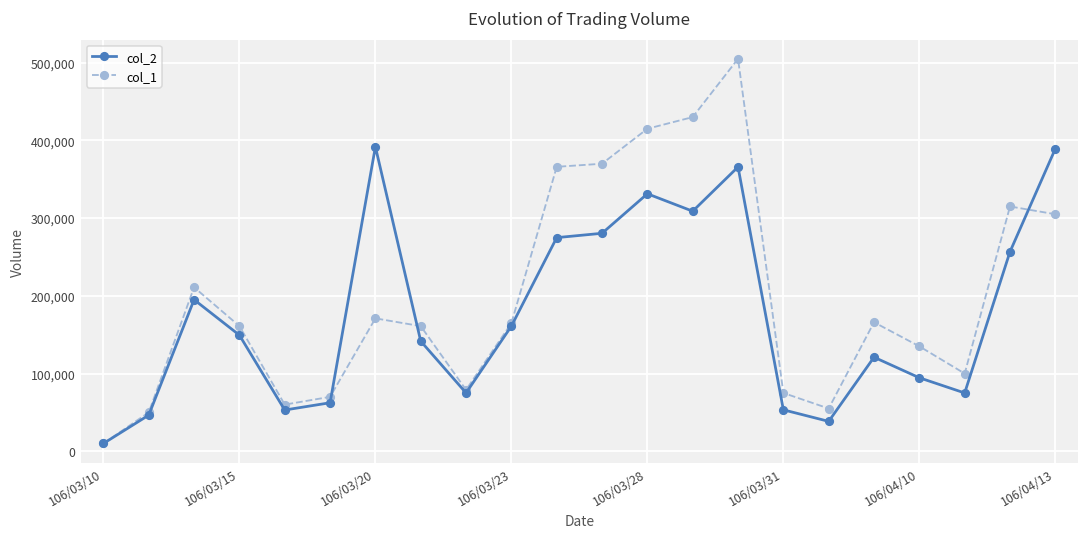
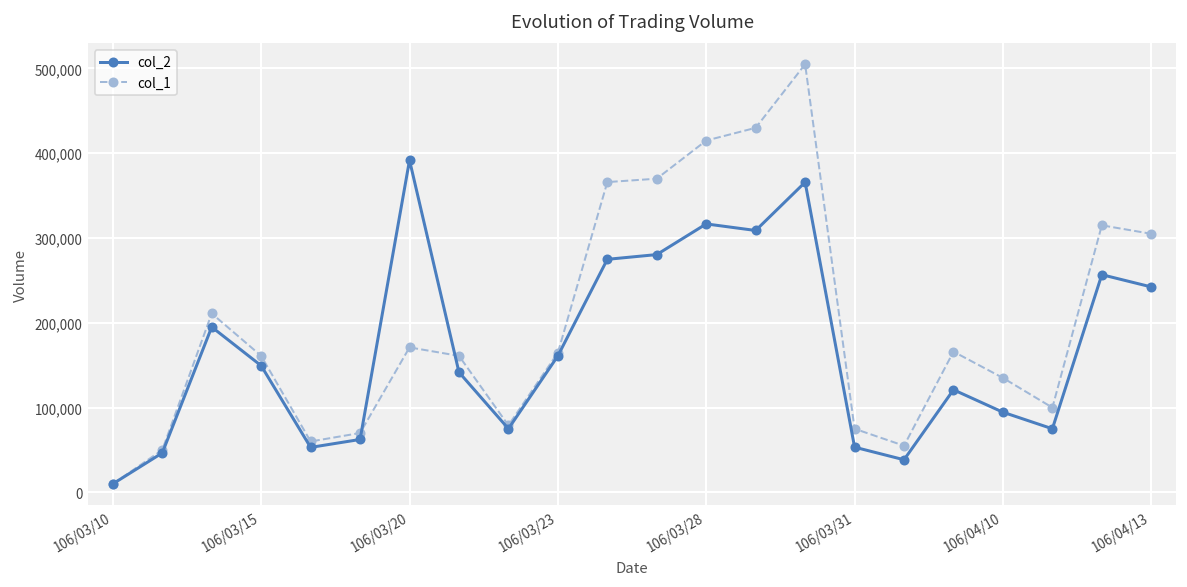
col_2, 106/03/28: 330,000 -> 320,000
col_2, 106/04/13: 390,000 -> 240,000
